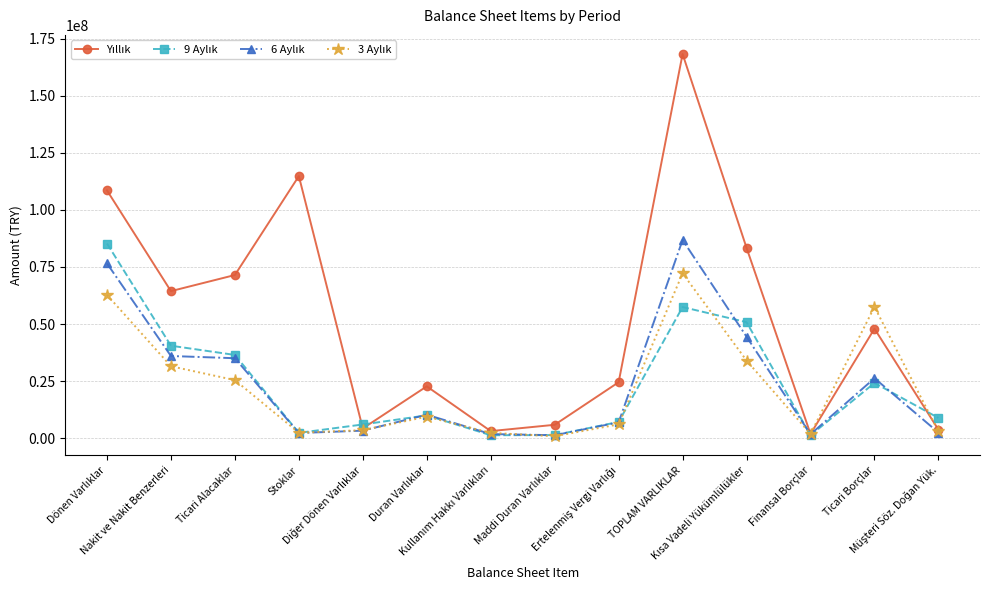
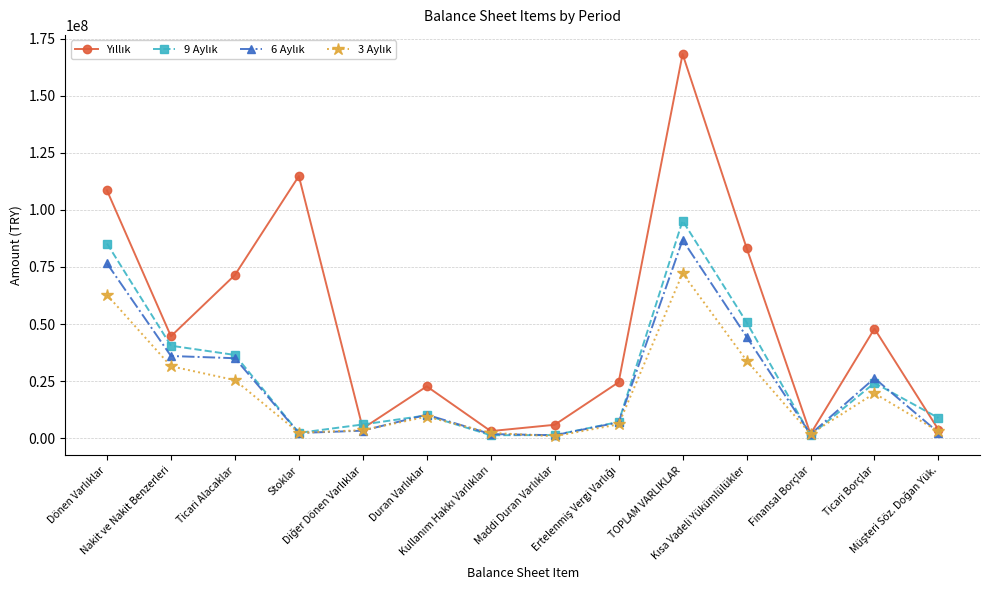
Yıllık, Nakit ve Nakit Benzerleri: 64000000 -> 45000000
9 Aylık, TOPLAM VARLIKLAR: 57000000 -> 95000000
3 Aylık, Ticari Borçlar: 58000000 -> 20000000
